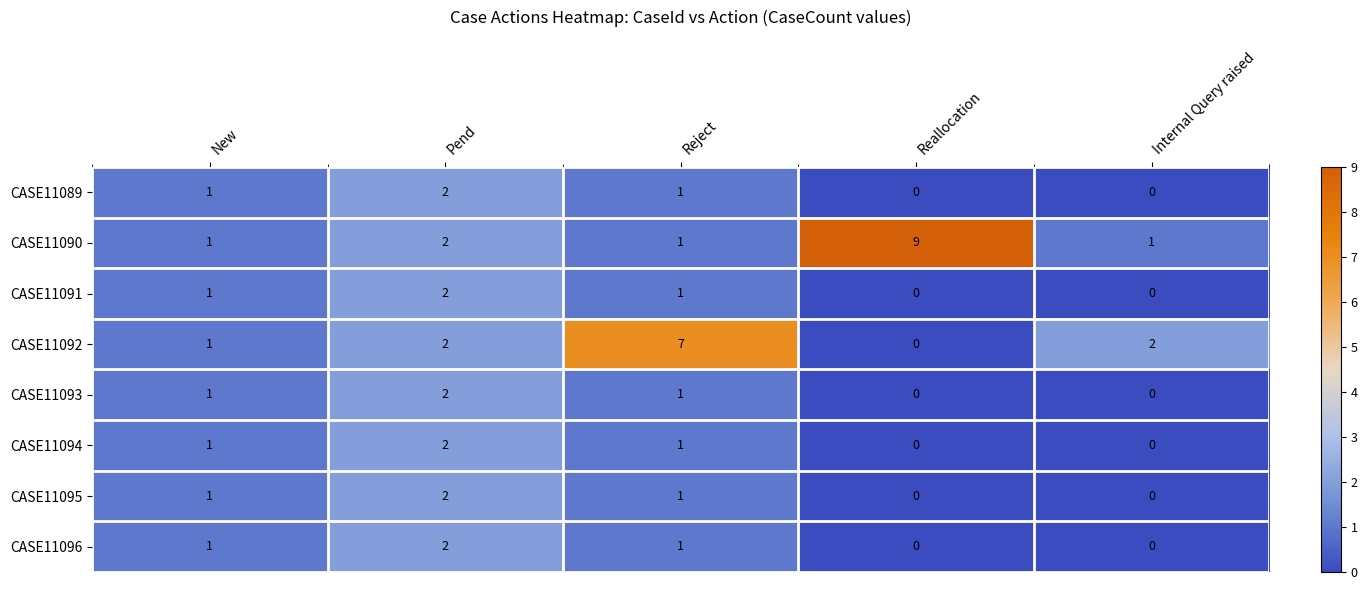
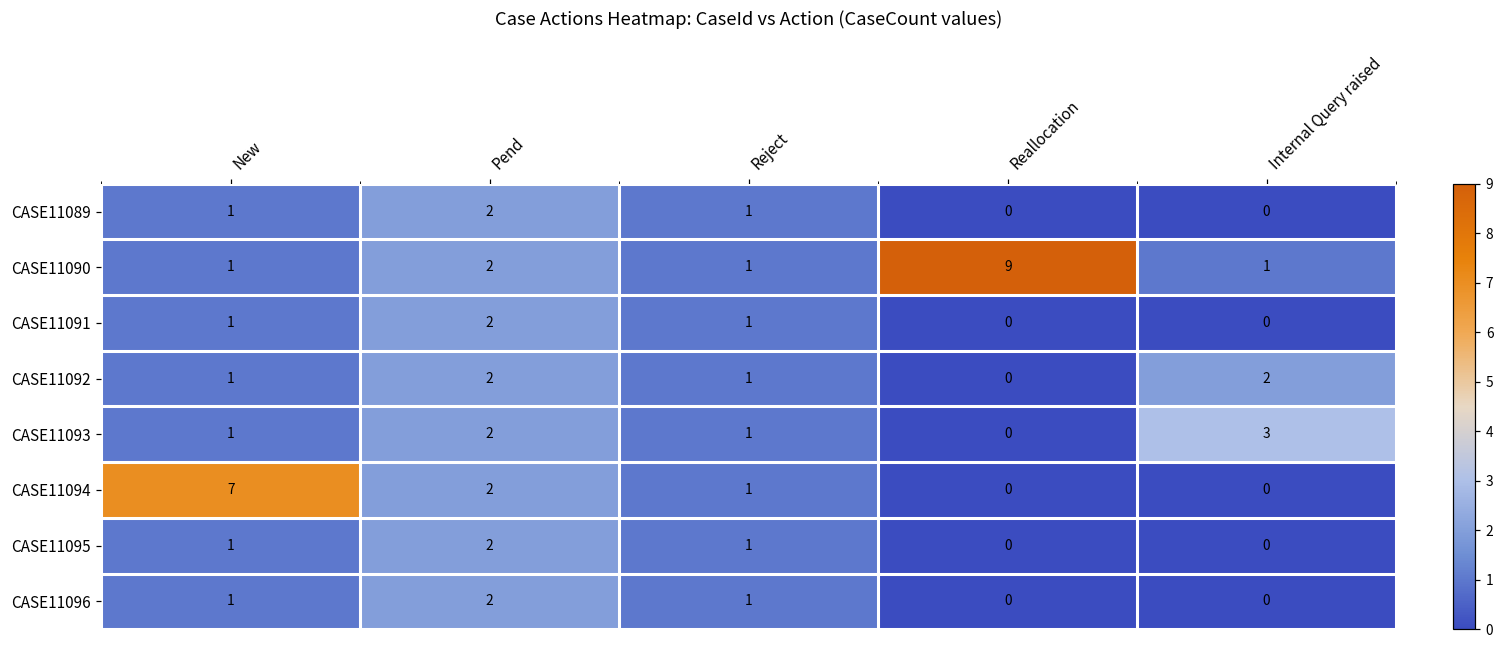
CASE11092, Reject: 7 -> 1
CASE11093, Internal Query raised: 0 -> 3
CASE11094, New: 1 -> 7
